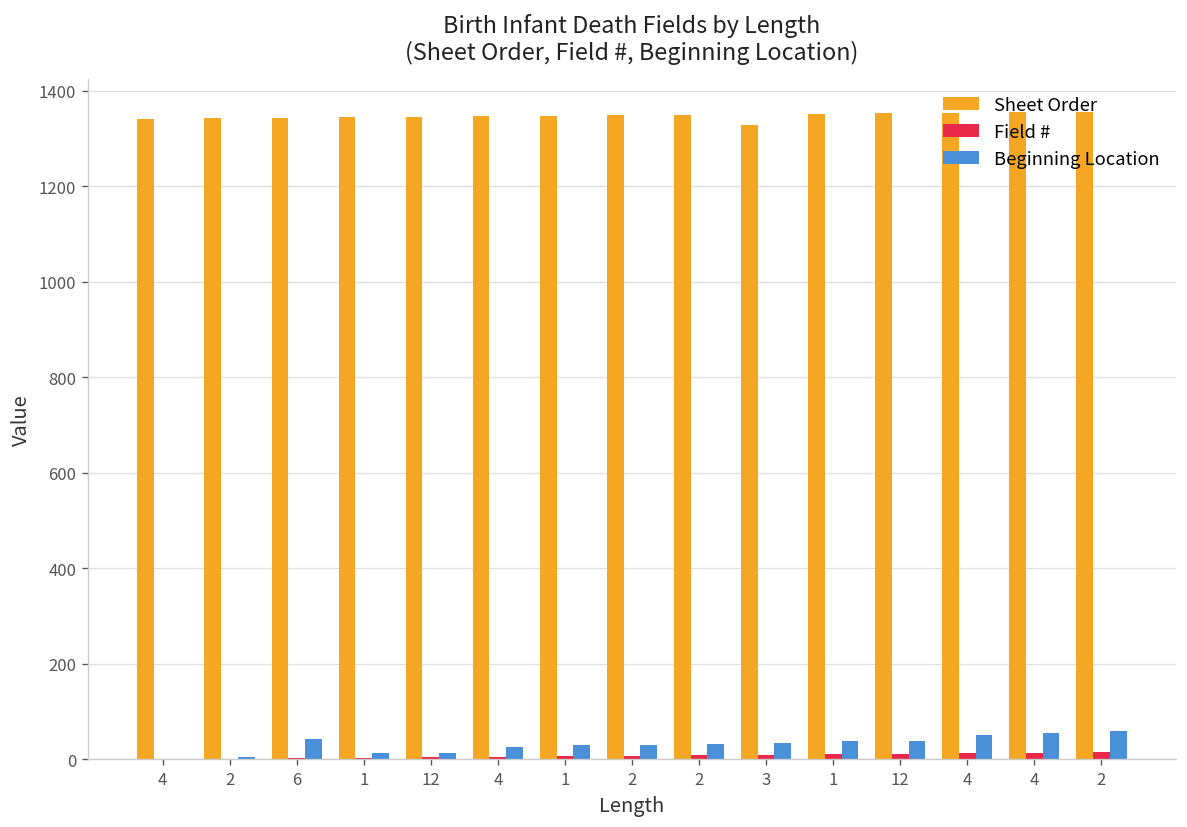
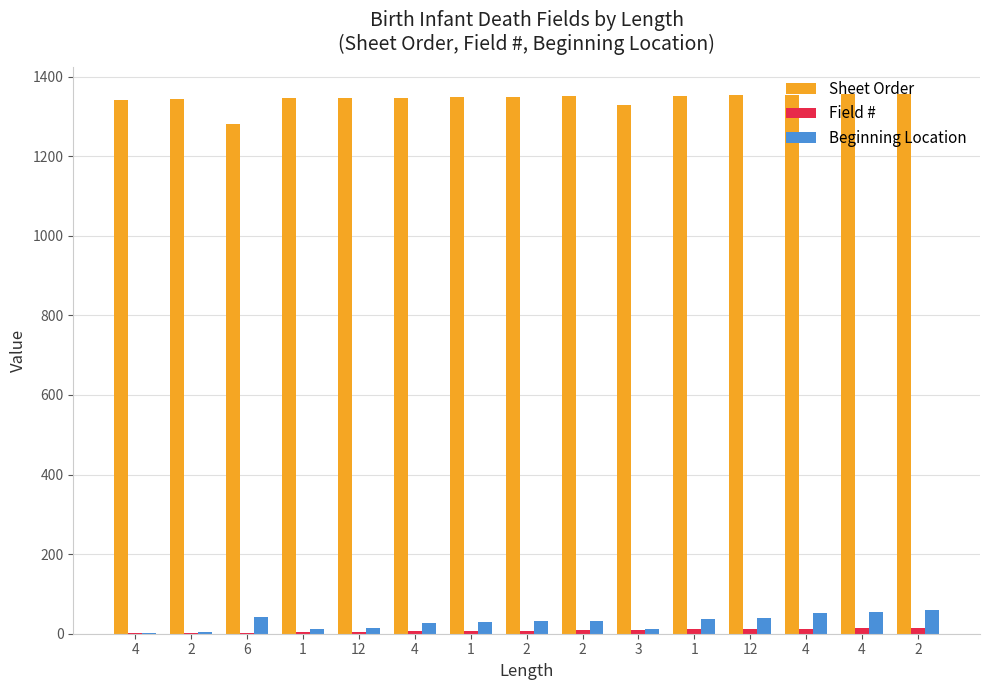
Sheet Order, 6: 1340 -> 1280
Beginning Location, 3: 40 -> 10
